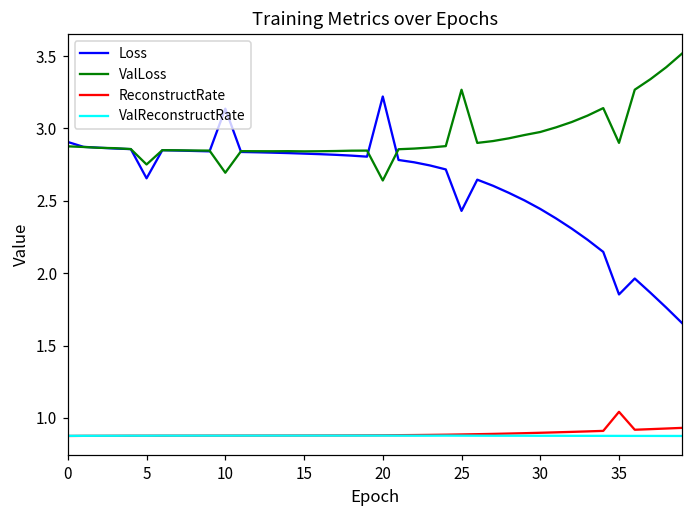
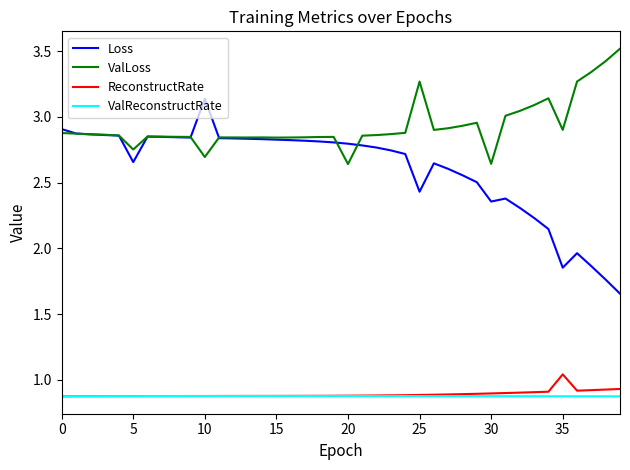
Loss, 20: 3.22 -> 2.80
Loss, 30: 2.44 -> 2.36
ValLoss, 30: 2.98 -> 2.64
